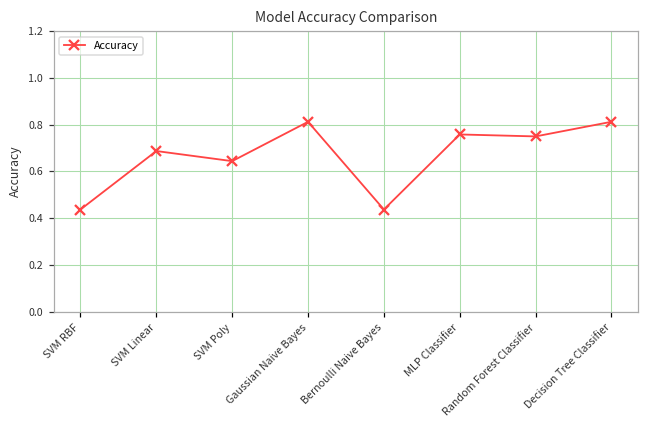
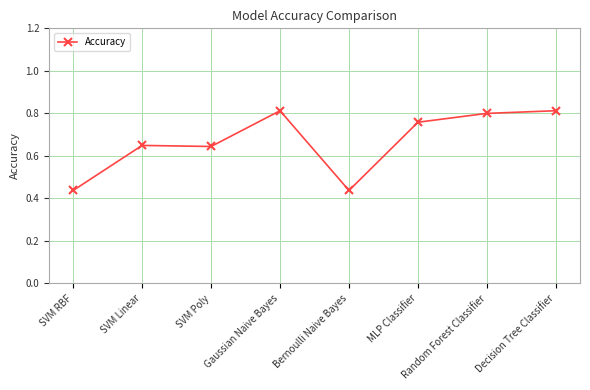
SVM Linear: 0.69 -> 0.65
Random Forest Classifier: 0.75 -> 0.80
